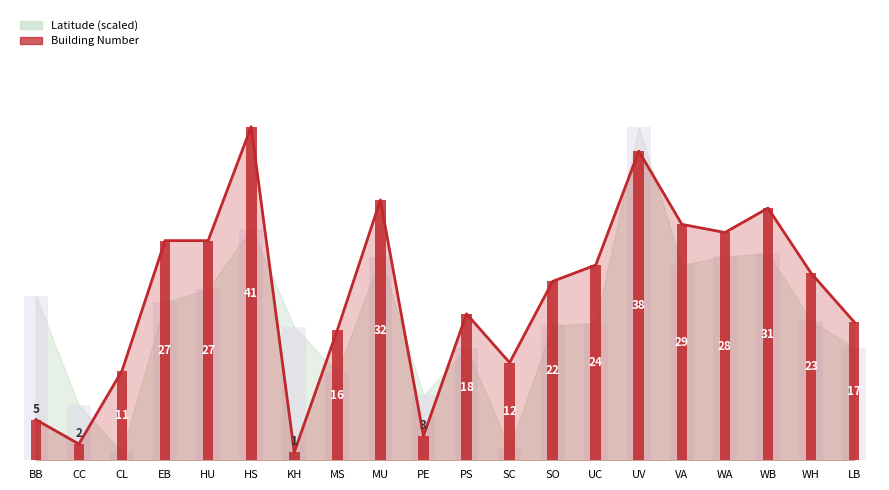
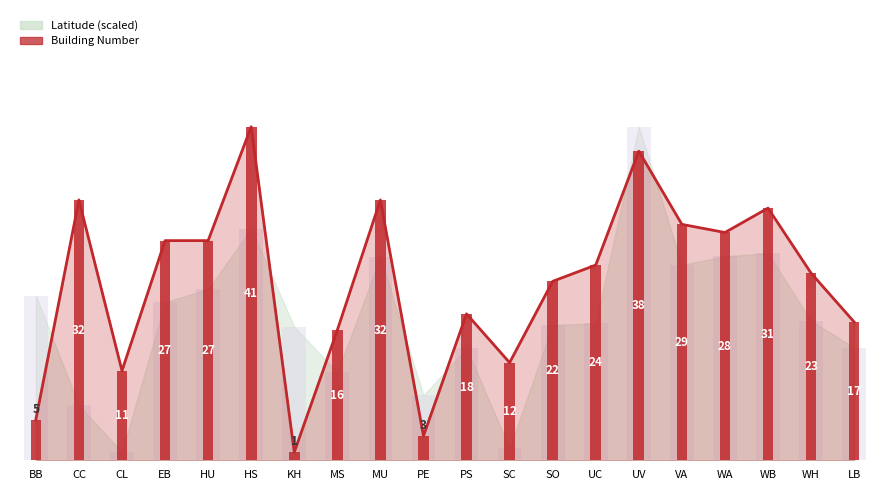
Building Number, CC: 2 -> 32
